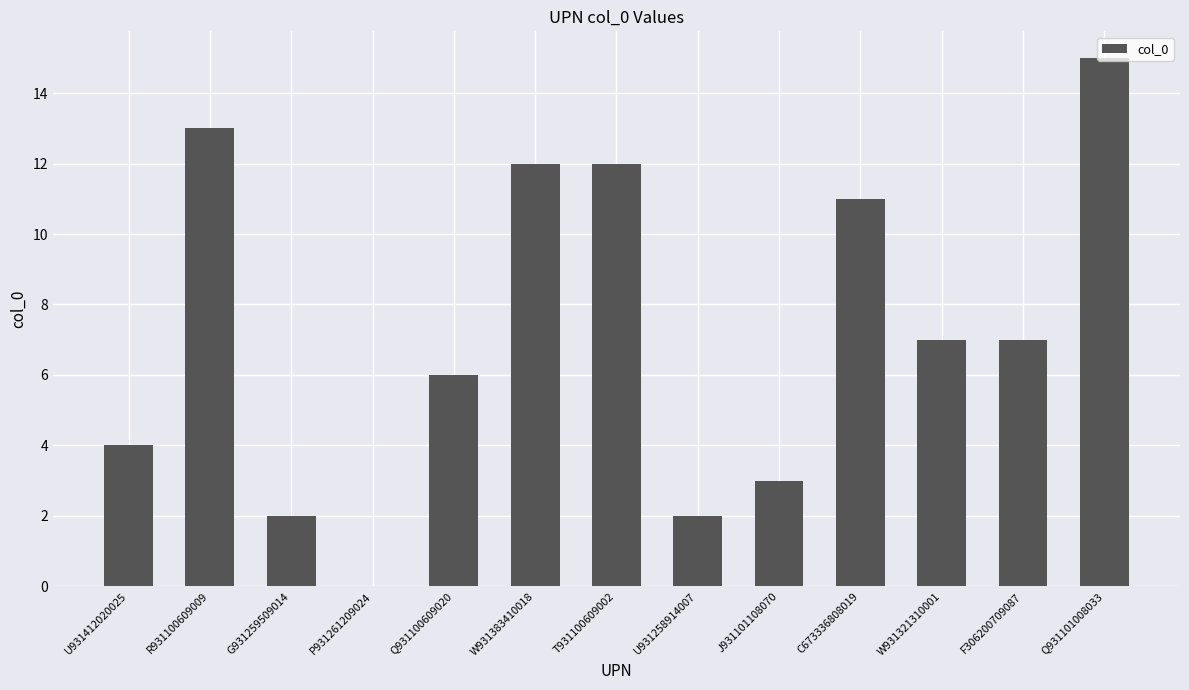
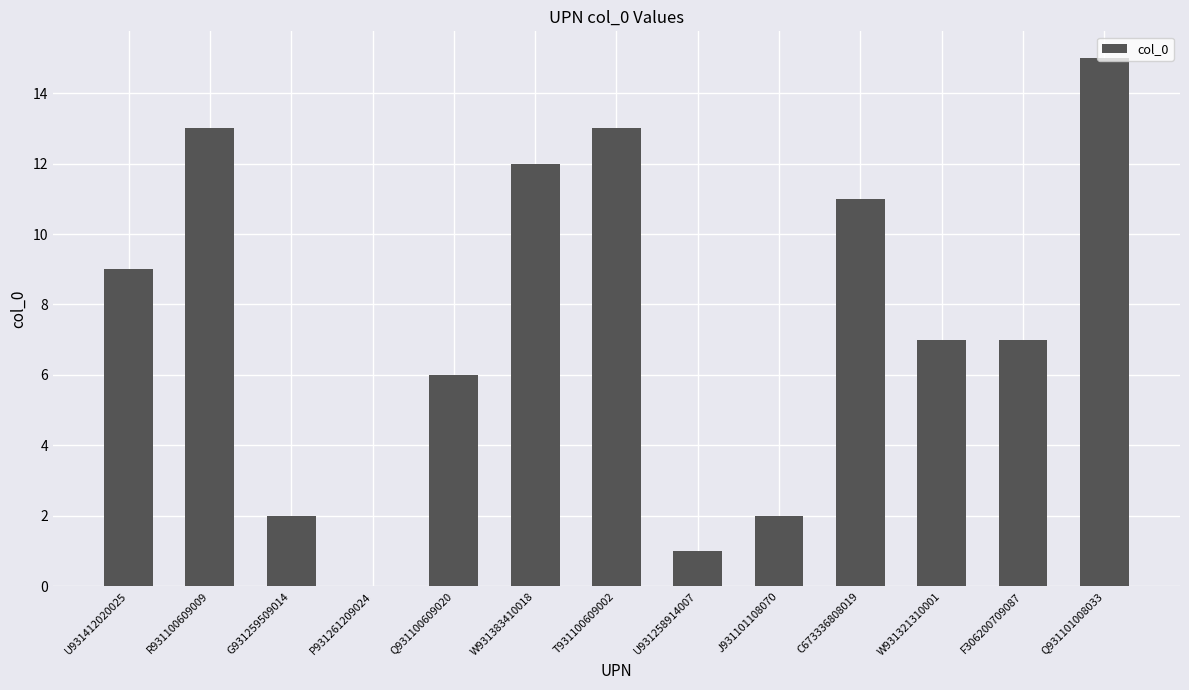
U931412020025: 4 -> 9
T931100609002: 12 -> 13
U931258914007: 2 -> 1
J931101108070: 3 -> 2
